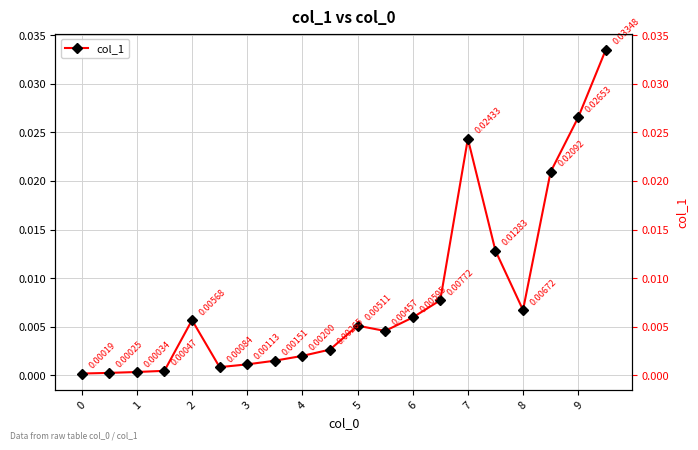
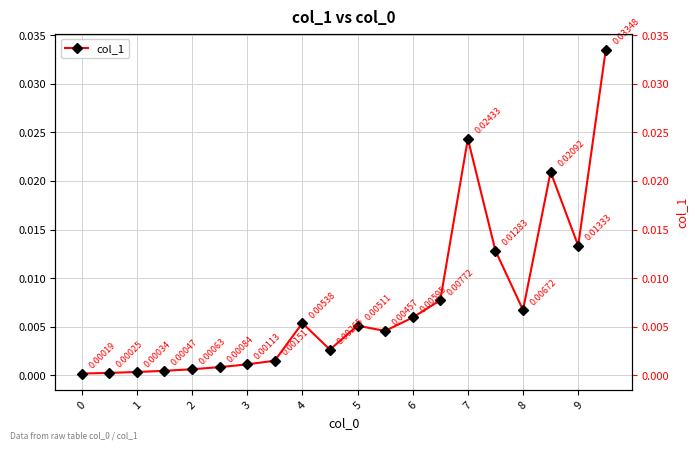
2: 0.00568 -> 0.00063
4: 0.00200 -> 0.00538
9: 0.02653 -> 0.01333
